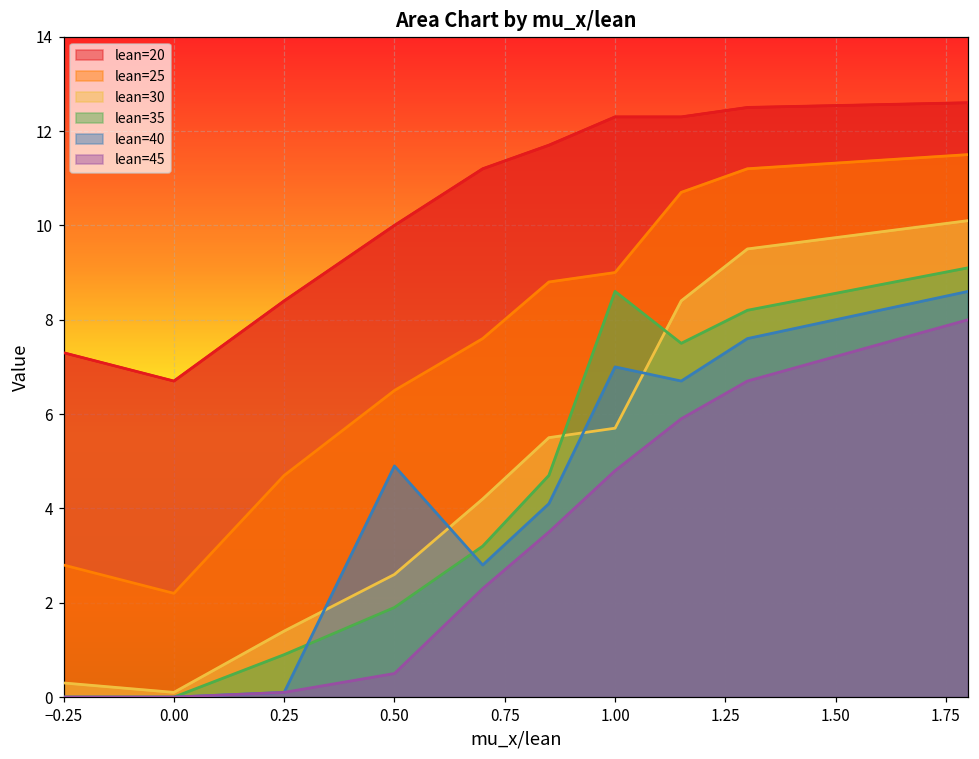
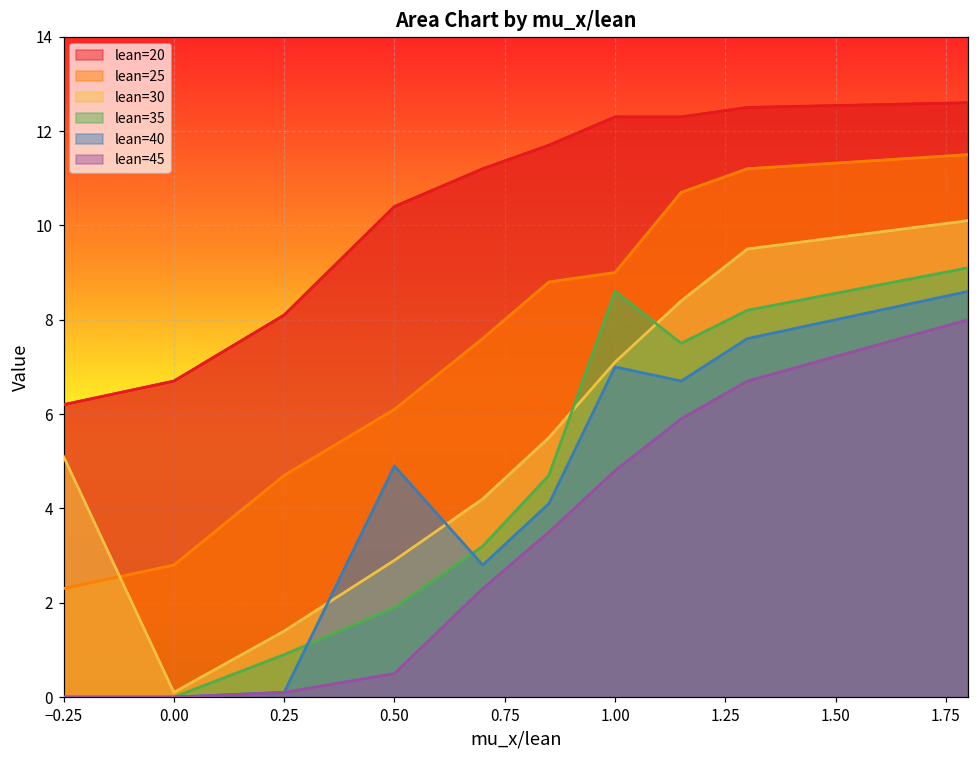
lean=20, −0.25: 7.3 -> 6.2
lean=25, −0.25: 2.8 -> 2.3
lean=30, −0.25: 0.3 -> 5.1
lean=25, 0.00: 2.2 -> 2.8
lean=20, 0.25: 8.4 -> 8.1
lean=20, 0.50: 10.0 -> 10.4
lean=25, 0.50: 6.5 -> 6.1
lean=30, 0.50: 2.6 -> 2.9
lean=30, 1.00: 5.7 -> 7.1
